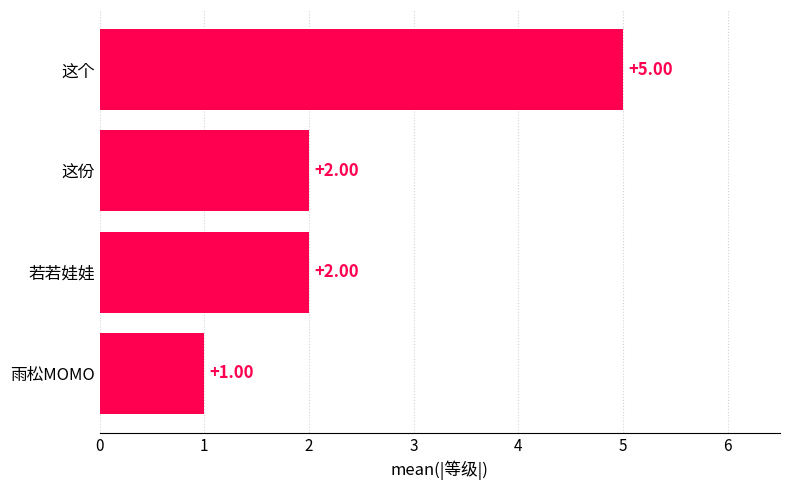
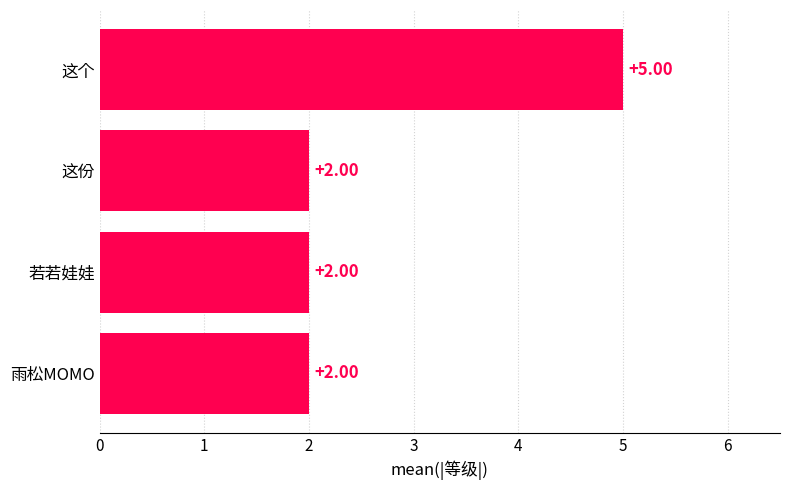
雨松MOMO: +1.00 -> +2.00
